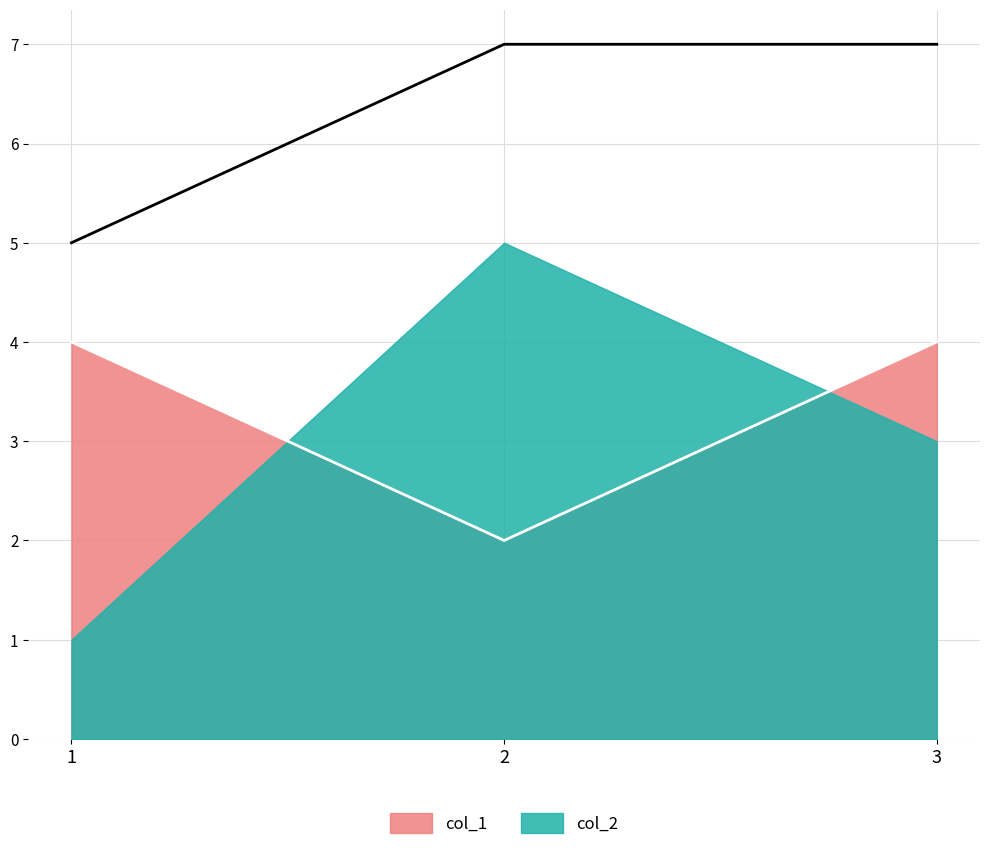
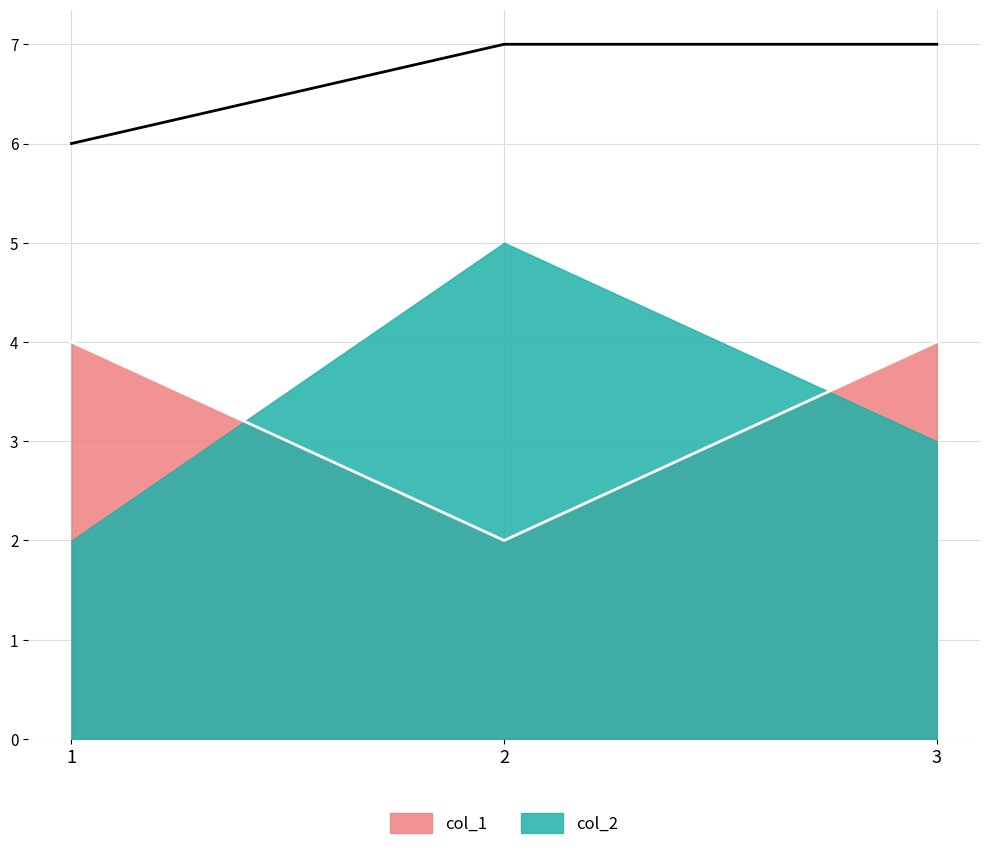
col_2, 1: 1 -> 2
